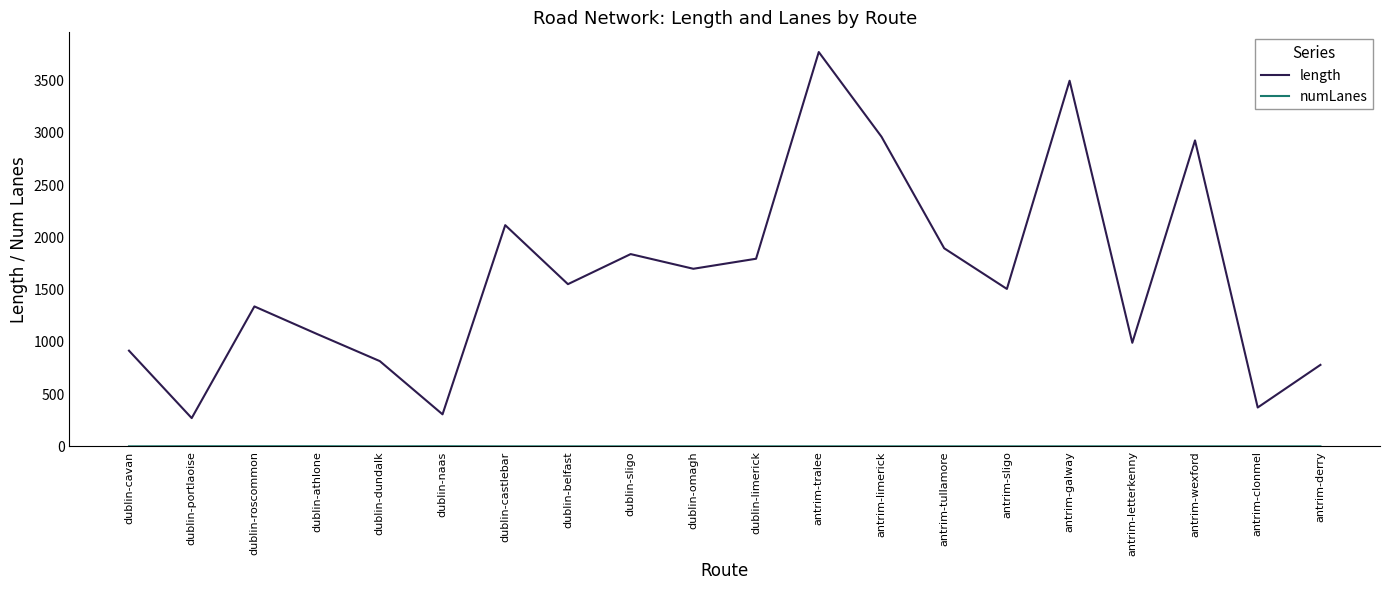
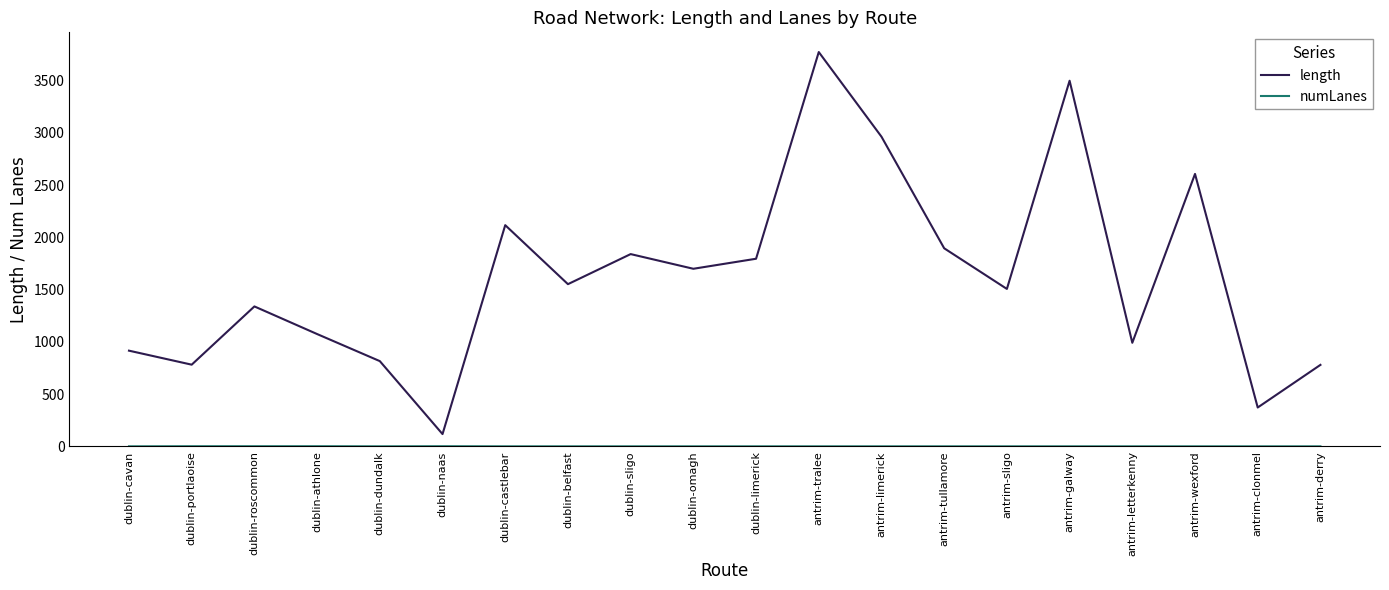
length, dublin-portlaoise: 270 -> 780
length, dublin-naas: 310 -> 120
length, antrim-wexford: 2930 -> 2610
